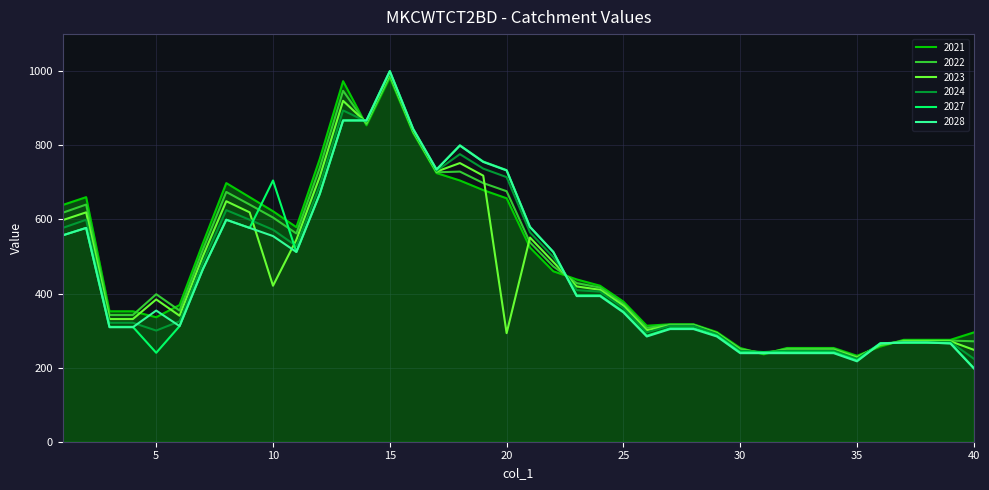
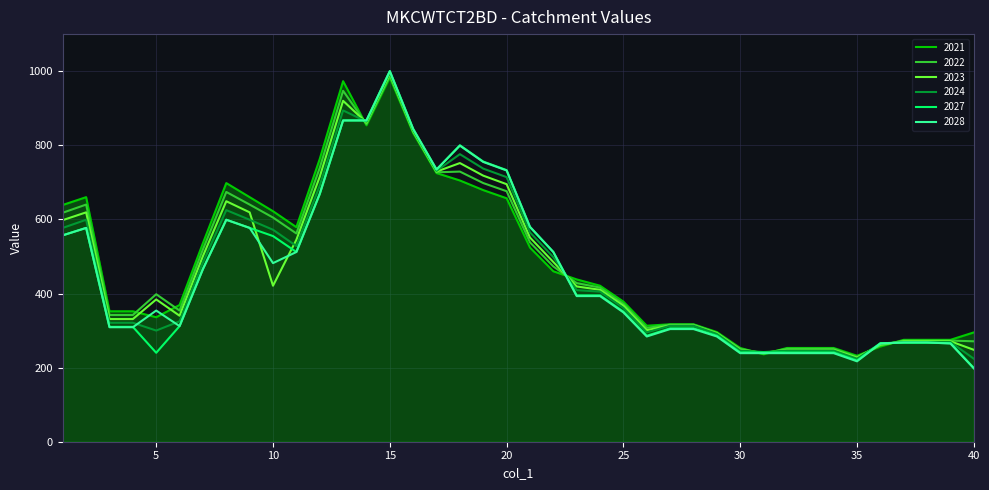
2027, 10: 710 -> 560
2028, 10: 560 -> 480
2023, 20: 290 -> 700
